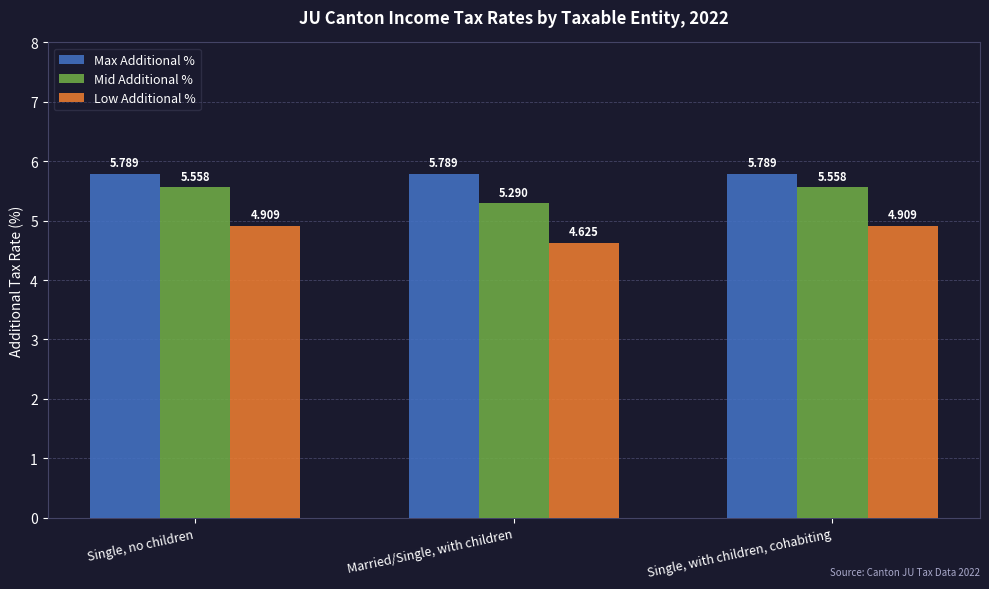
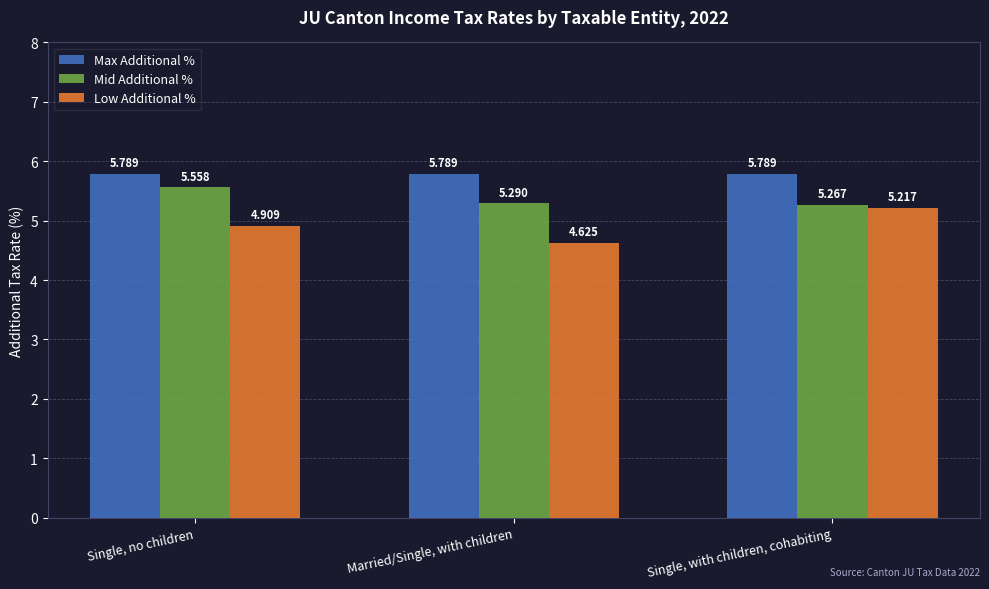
Mid Additional %, Single, with children, cohabiting: 5.558 -> 5.267
Low Additional %, Single, with children, cohabiting: 4.909 -> 5.217
